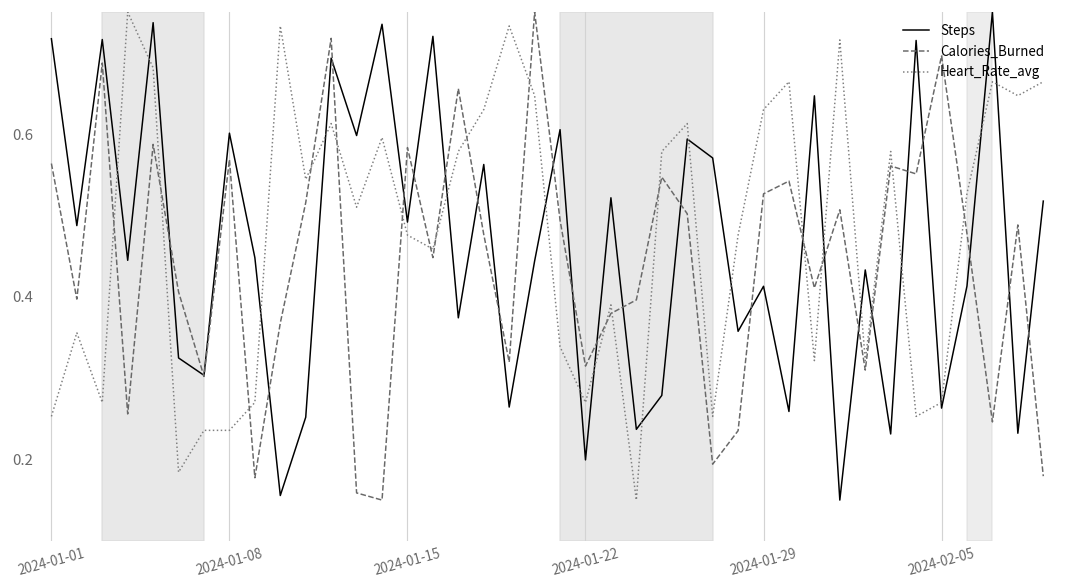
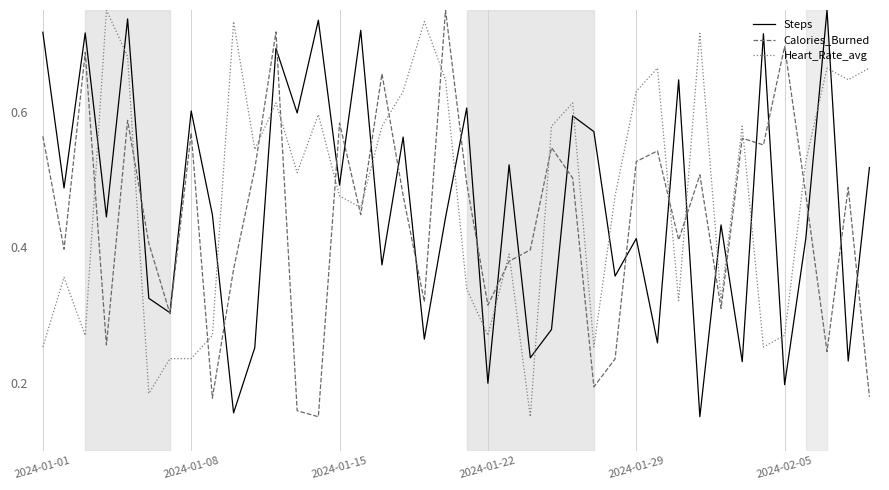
Steps, 2024-02-05: 0.26 -> 0.20
